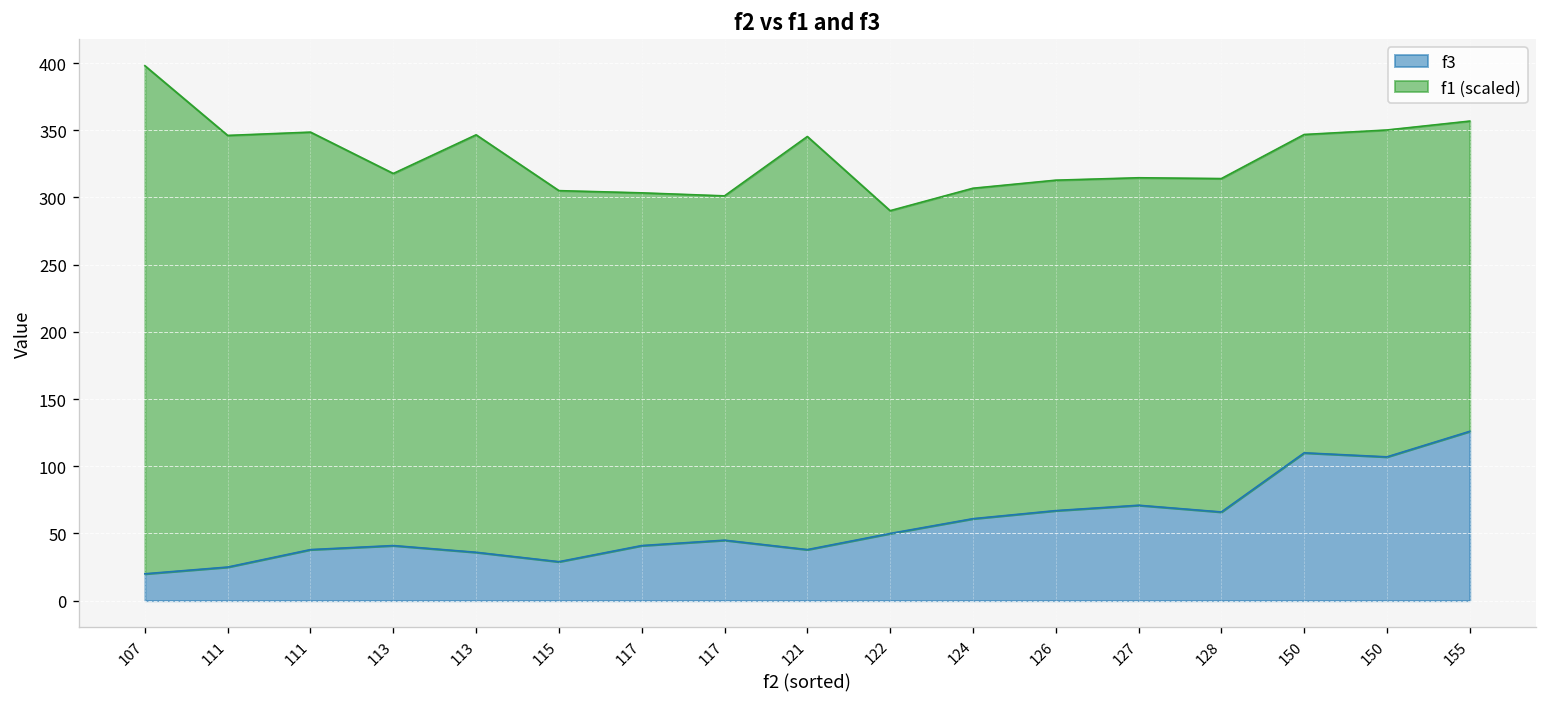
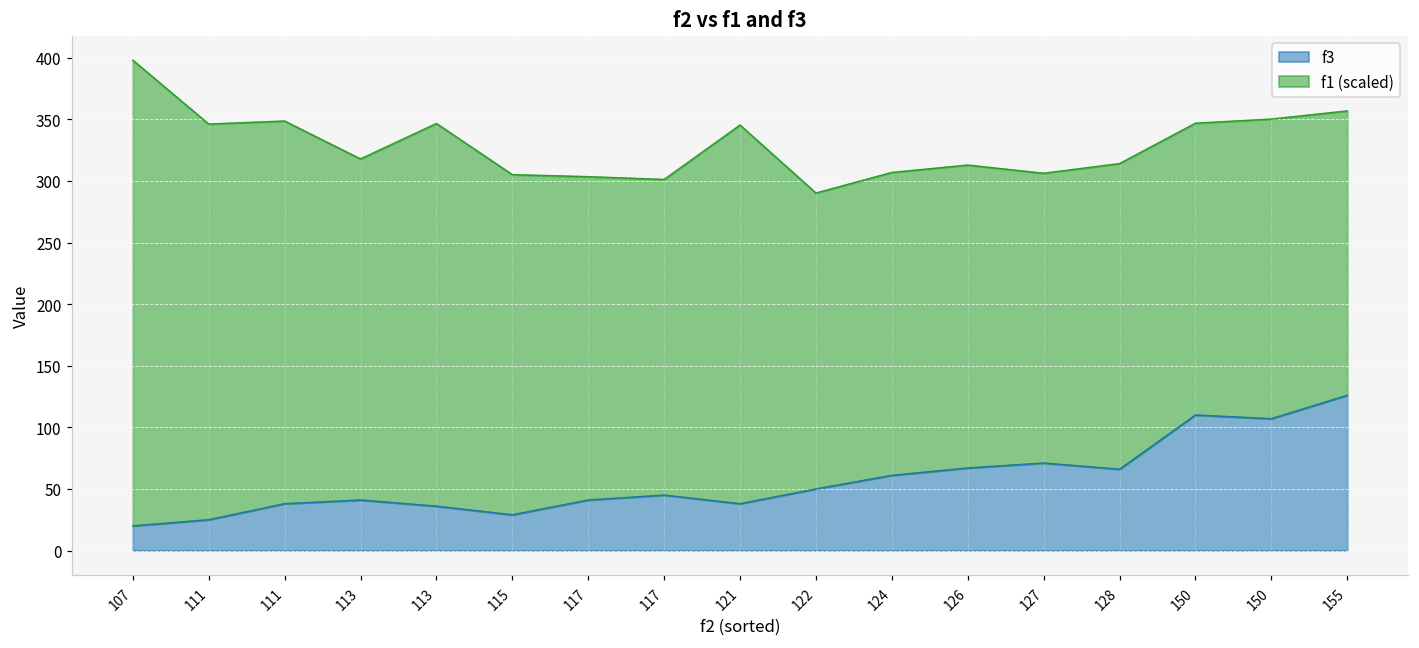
f1 (scaled), 127: 244 -> 235
